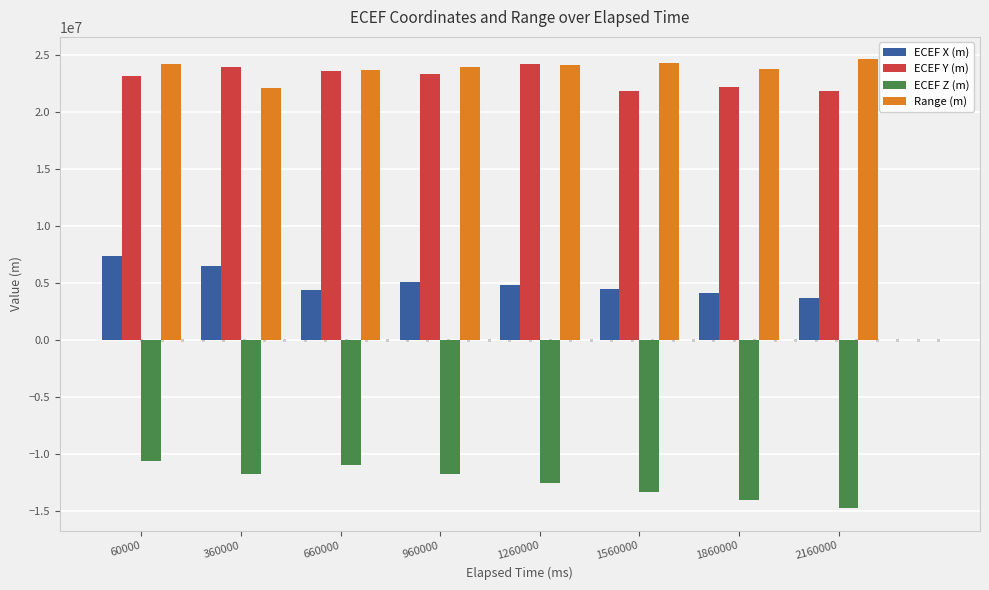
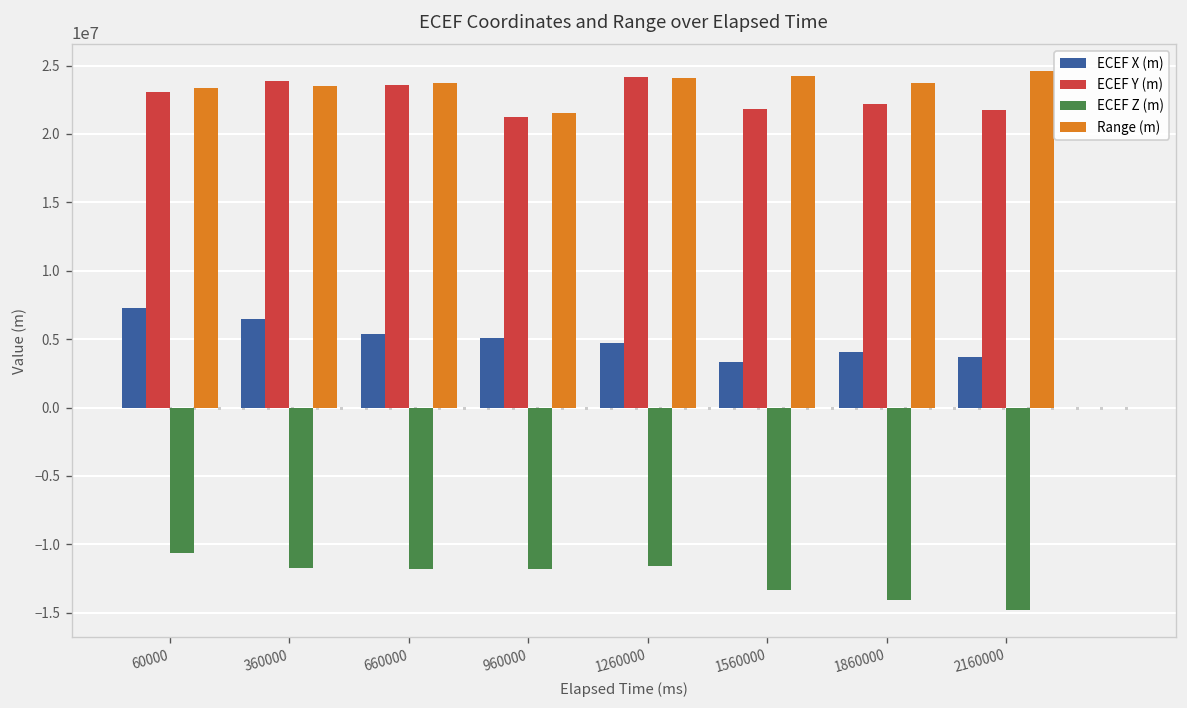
Range (m), 60000: 24200000 -> 23300000
Range (m), 360000: 22100000 -> 23500000
ECEF X (m), 660000: 4400000 -> 5400000
ECEF Z (m), 660000: -11000000 -> -11800000
ECEF Y (m), 960000: 23300000 -> 21200000
Range (m), 960000: 23900000 -> 21500000
ECEF Z (m), 1260000: -12600000 -> -11600000
ECEF X (m), 1560000: 4400000 -> 3300000
